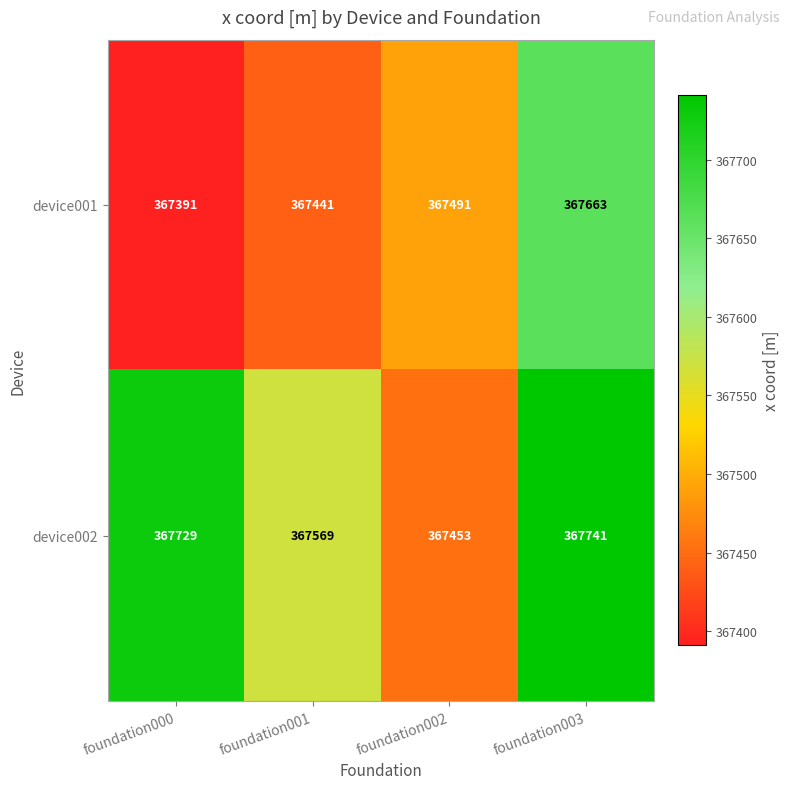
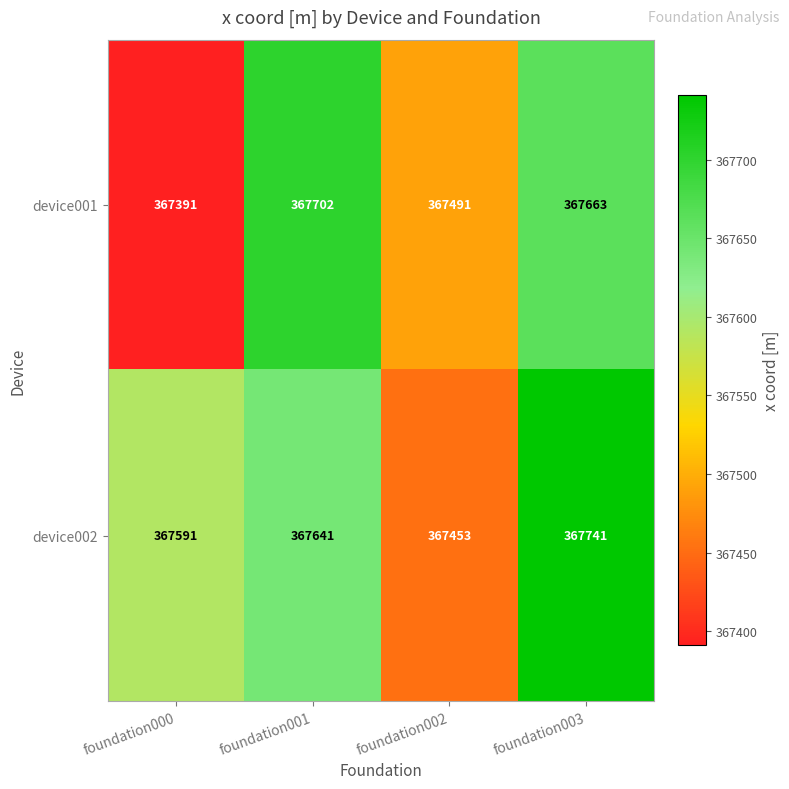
device001, foundation001: 367441 -> 367702
device002, foundation000: 367729 -> 367591
device002, foundation001: 367569 -> 367641
